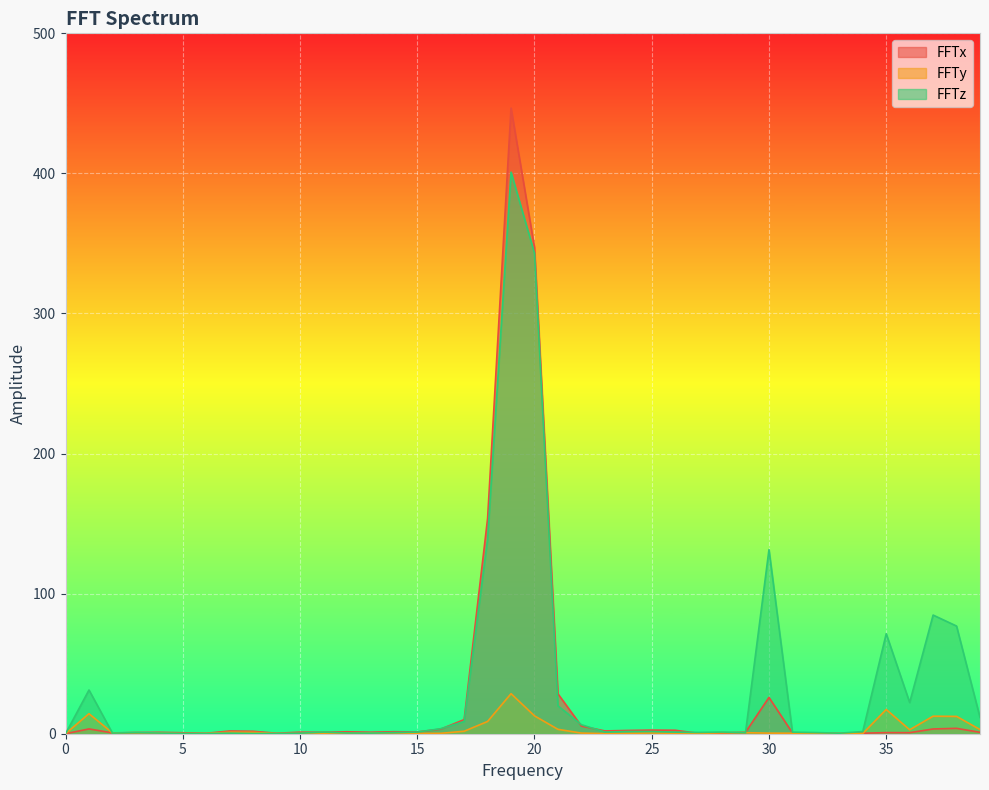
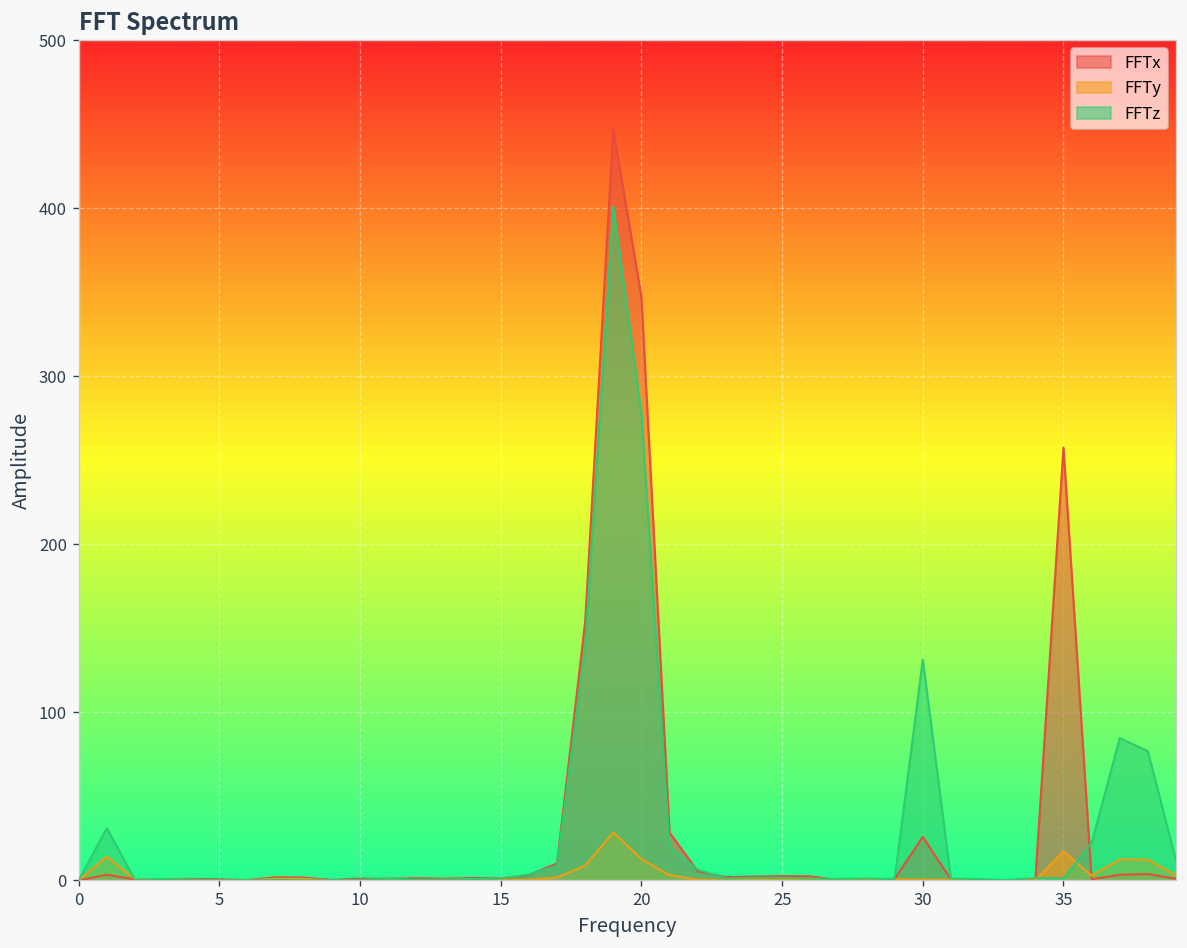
FFTz, 20: 343 -> 278
FFTx, 35: 1 -> 258
FFTz, 35: 71 -> 1
